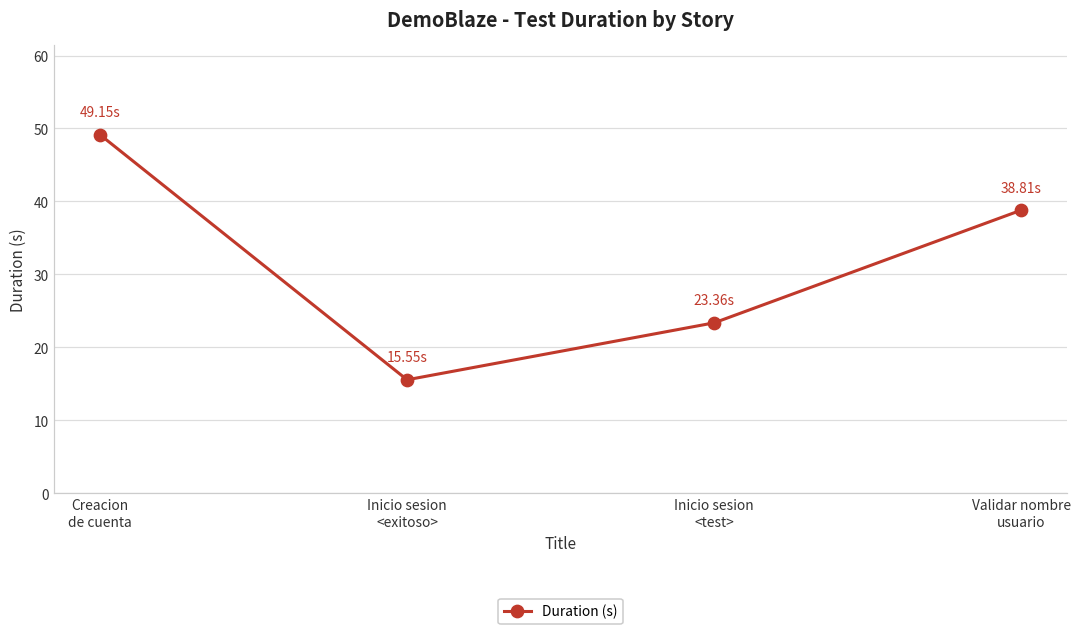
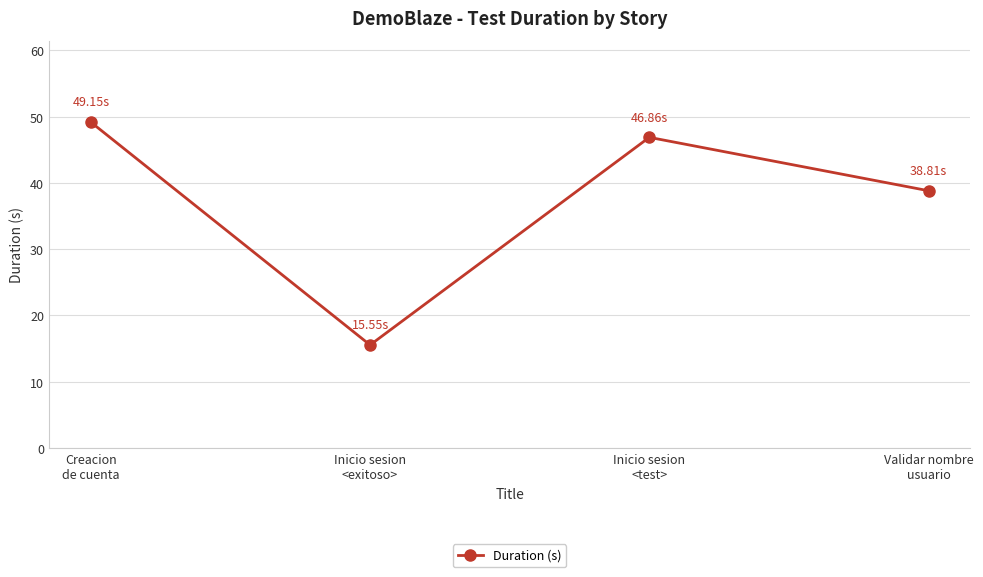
Inicio sesion <test>: 23.36s -> 46.86s
